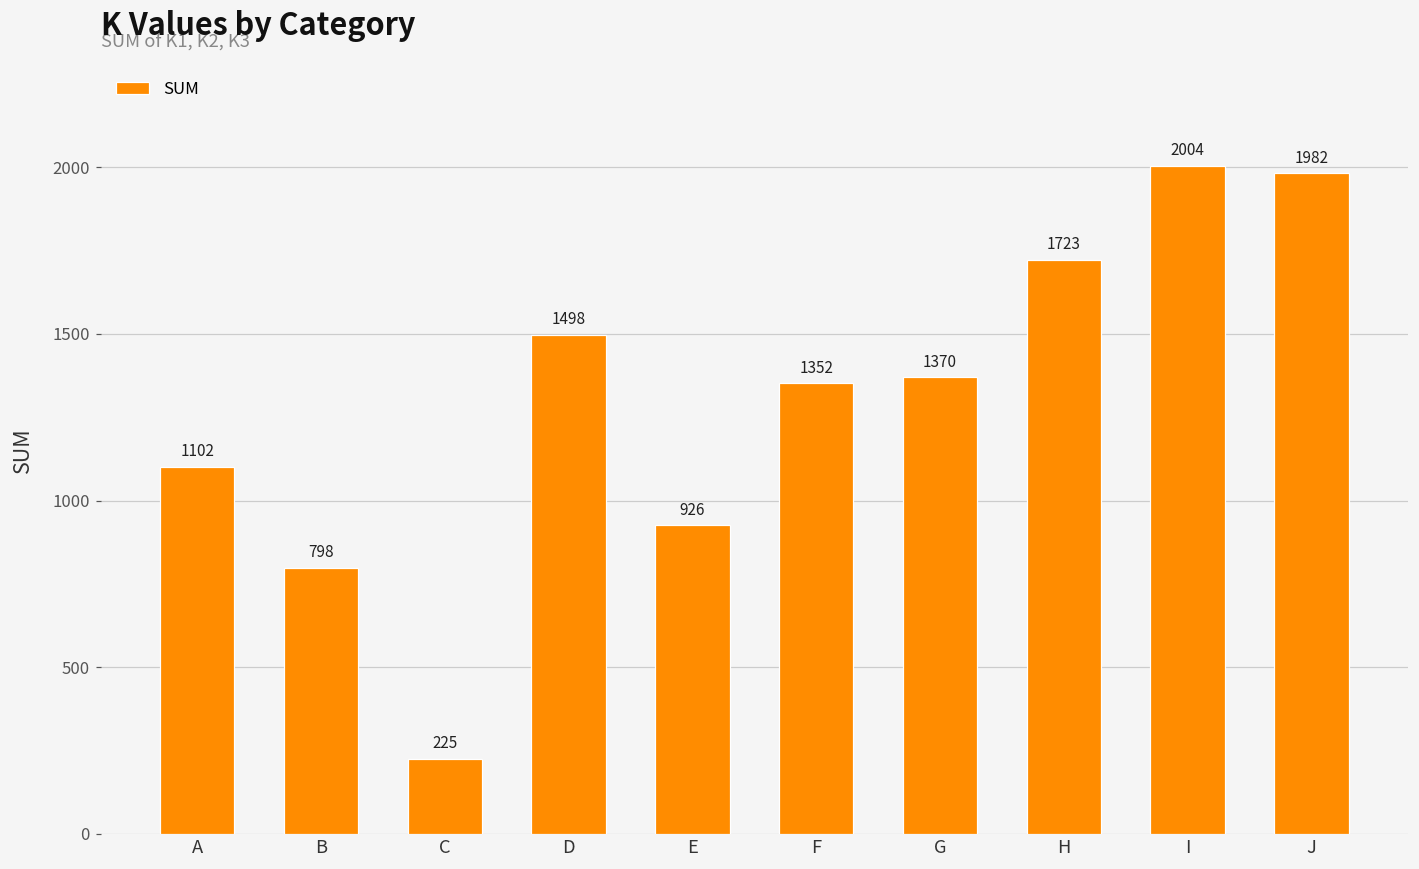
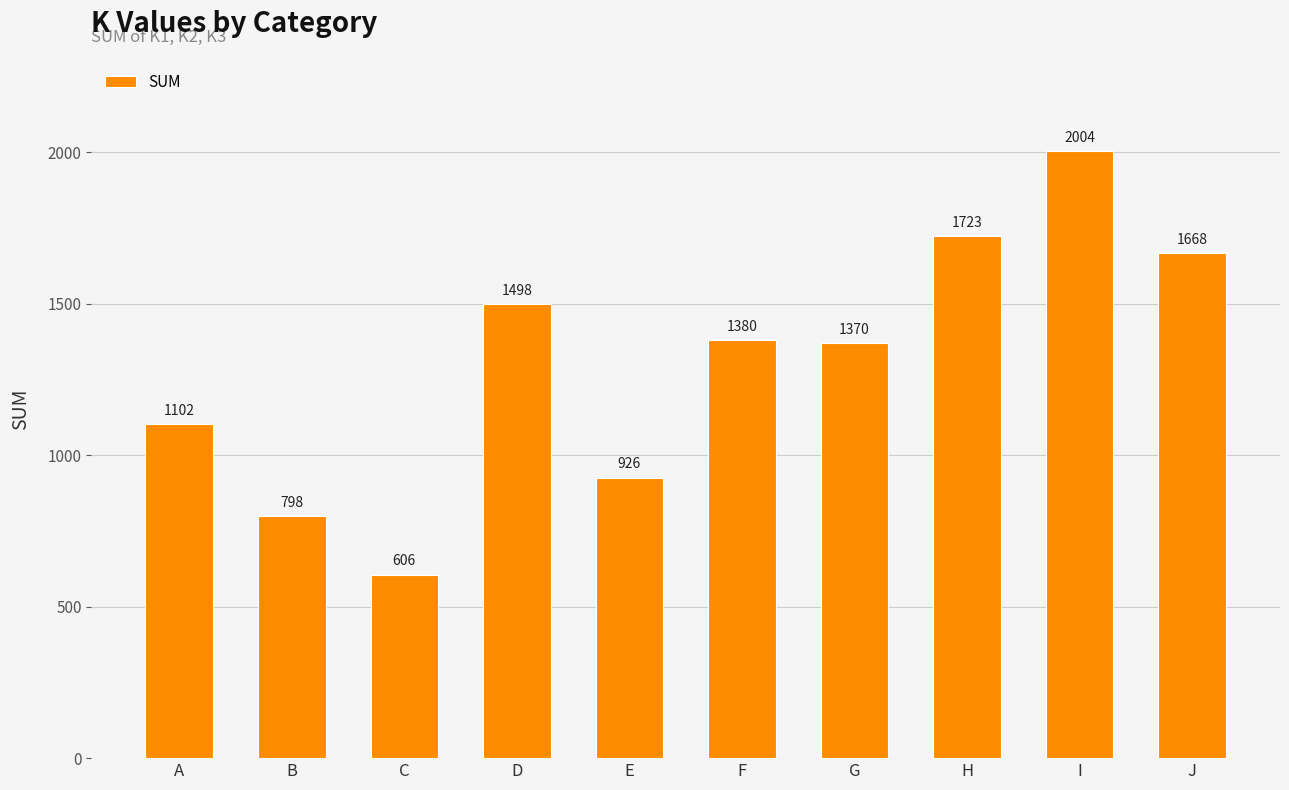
C: 225 -> 606
F: 1352 -> 1380
J: 1982 -> 1668
